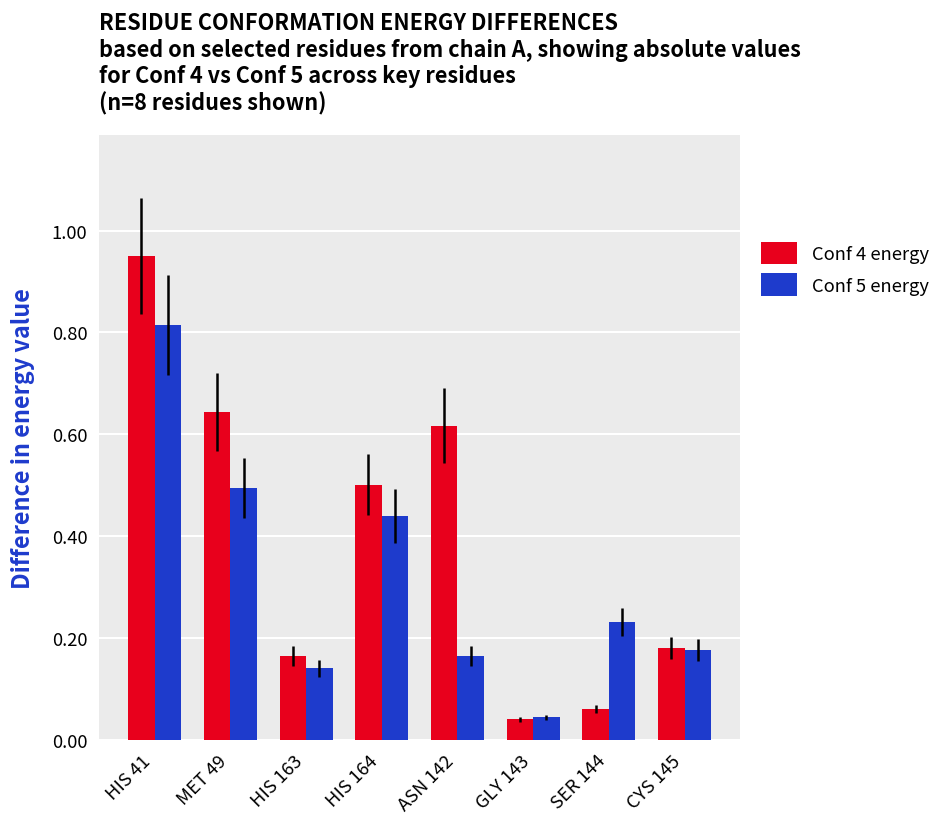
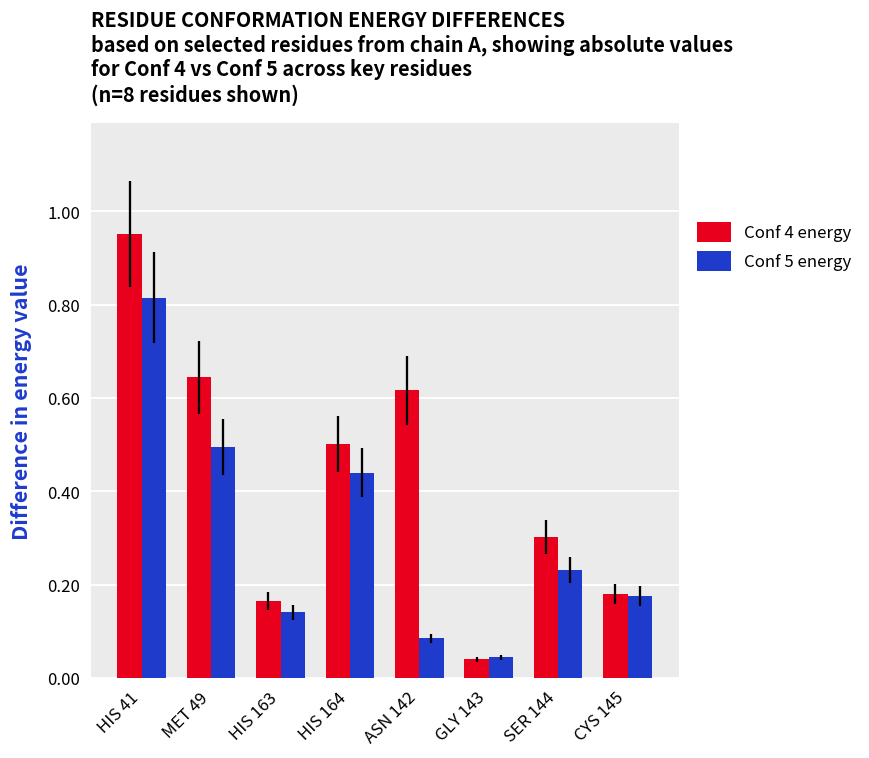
Conf 5 energy, ASN 142: 0.16 -> 0.08
Conf 4 energy, SER 144: 0.06 -> 0.30
